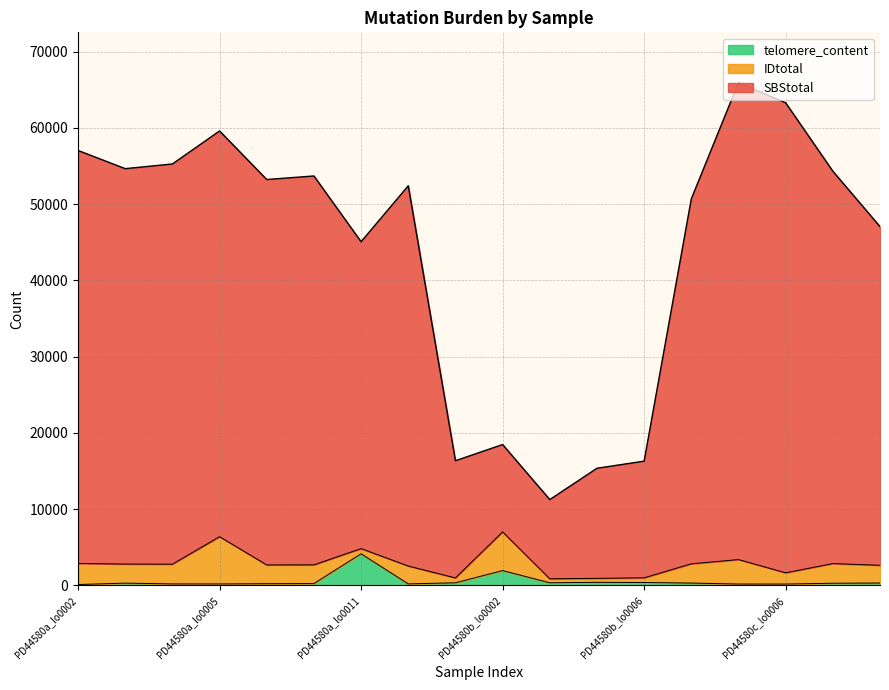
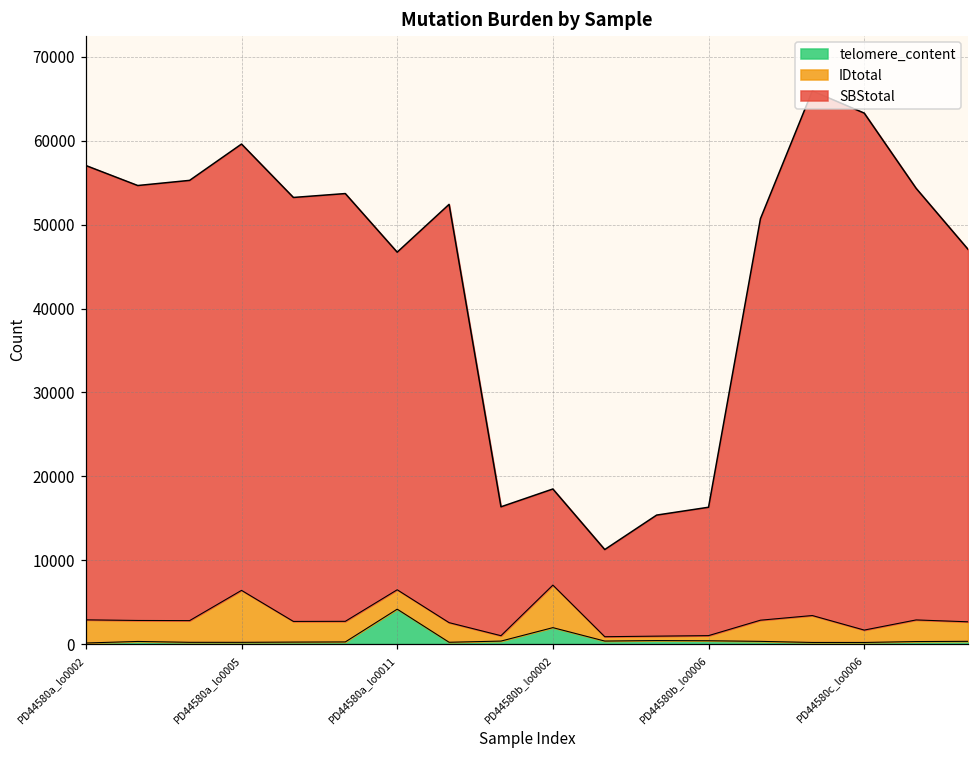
IDtotal, PD44580a_lo0011: 1000 -> 2000
